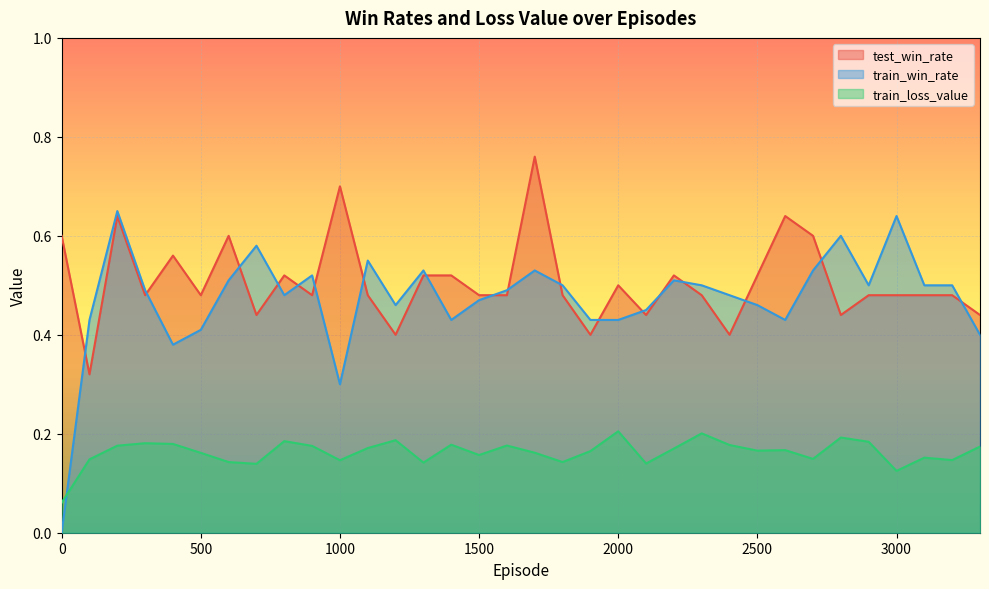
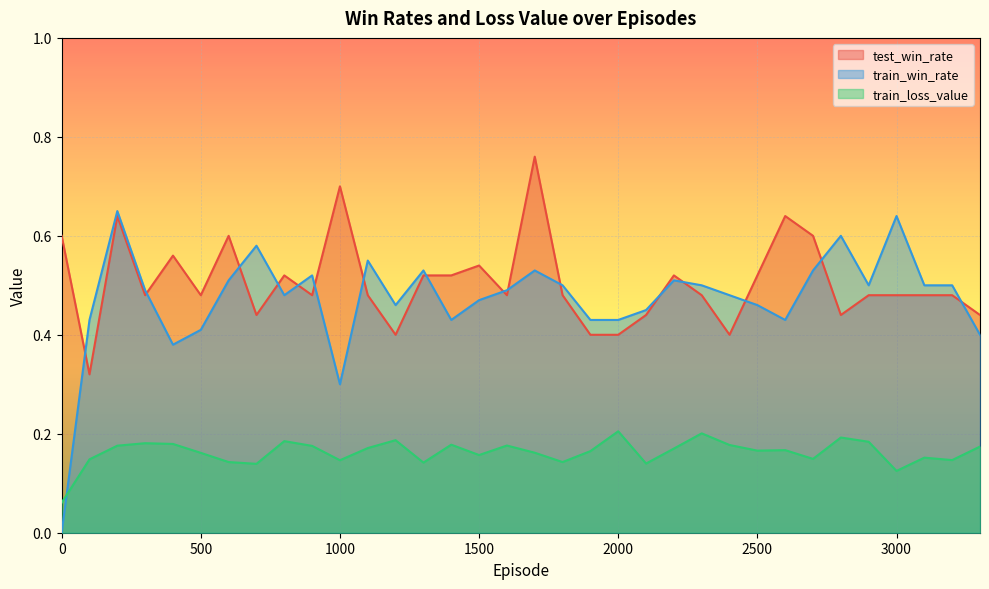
test_win_rate, 1500: 0.48 -> 0.54
test_win_rate, 2000: 0.5 -> 0.4
